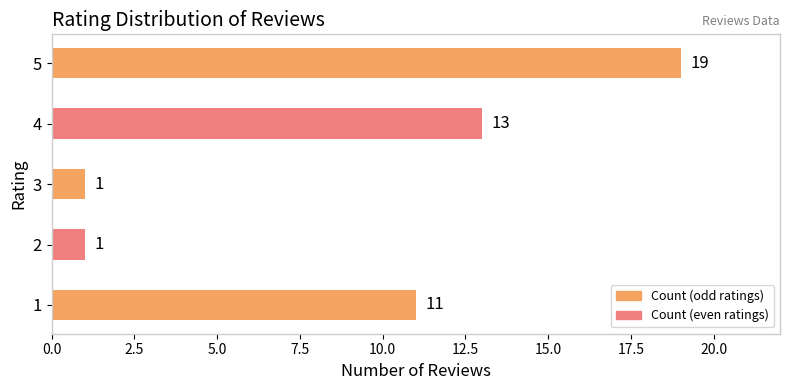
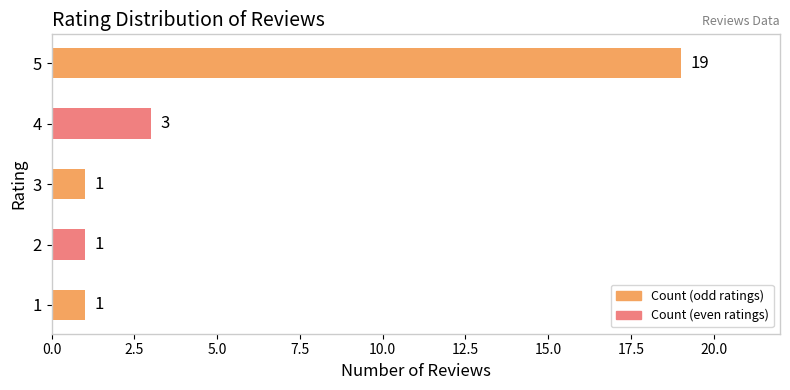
4: 13 -> 3
1: 11 -> 1
